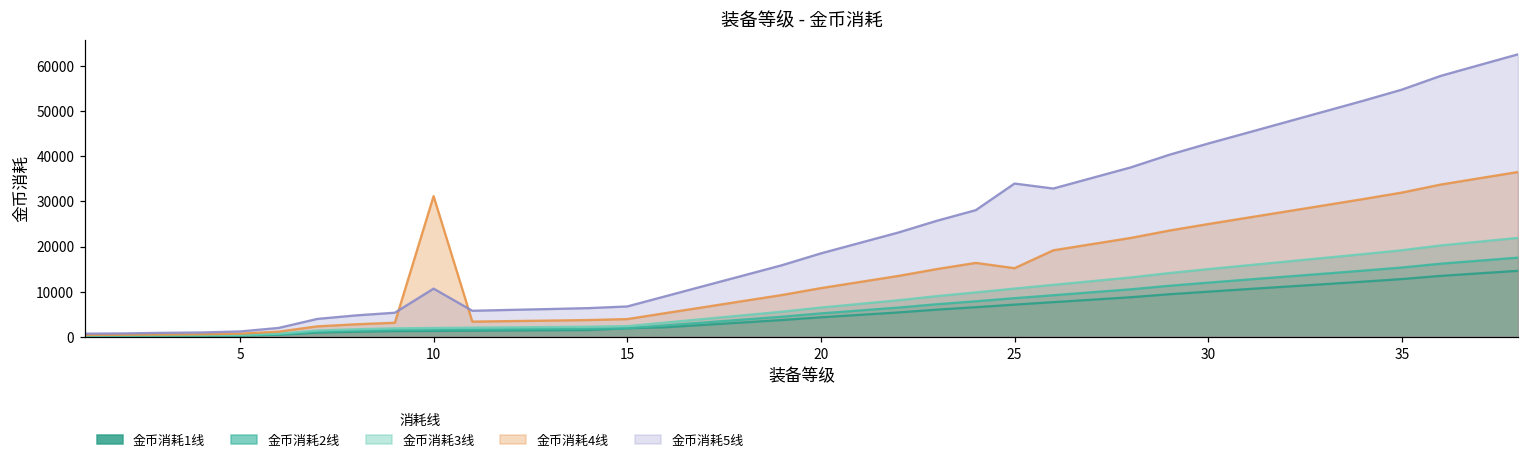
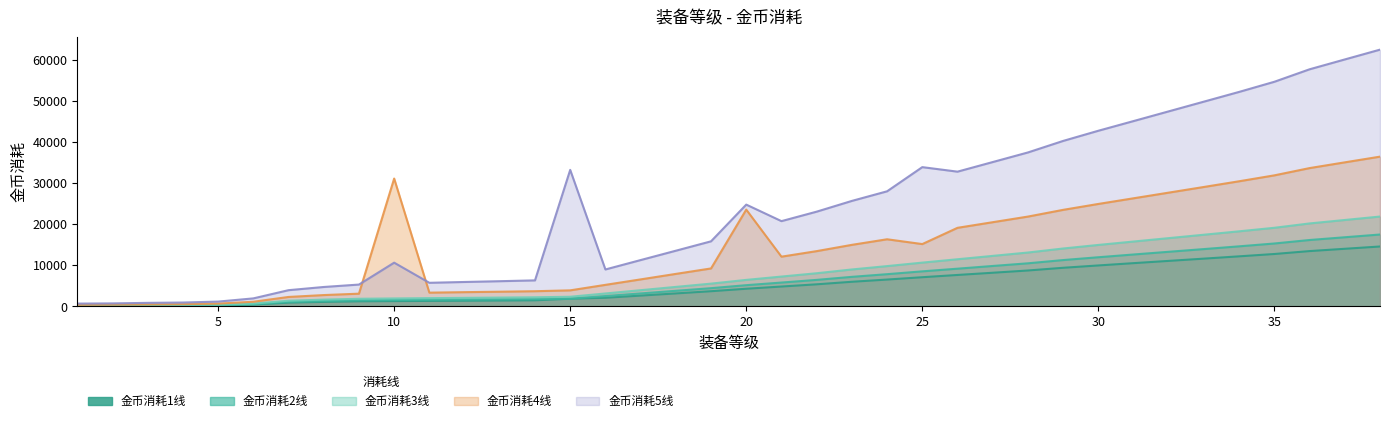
金币消耗5线, 15: 7000 -> 33000
金币消耗4线, 20: 11000 -> 24000
金币消耗5线, 20: 18000 -> 25000
